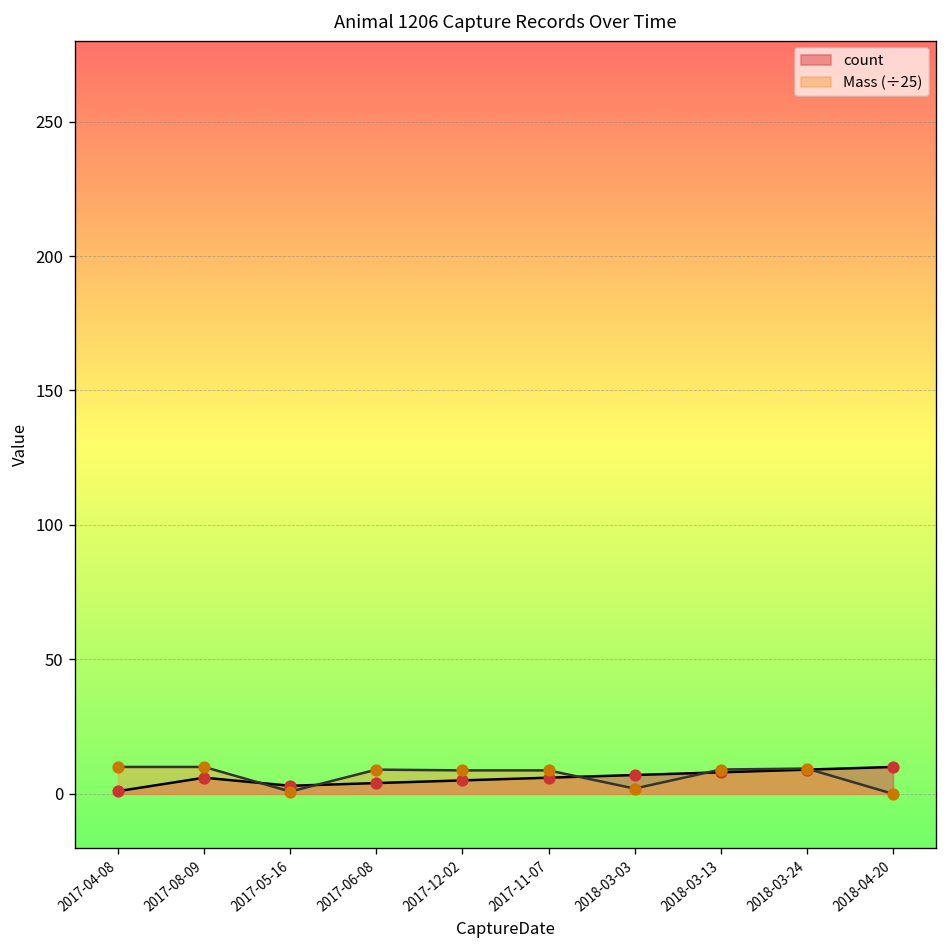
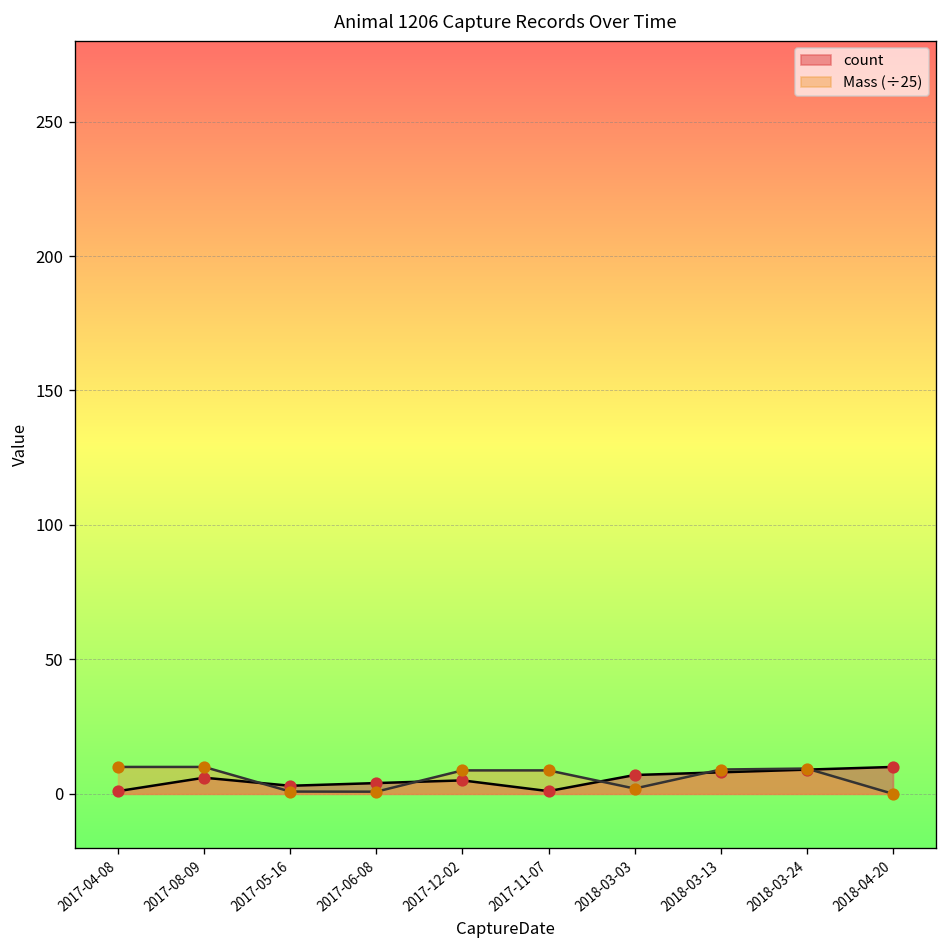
Mass (÷25), 2017-06-08: 9 -> 1
count, 2017-11-07: 6 -> 1
